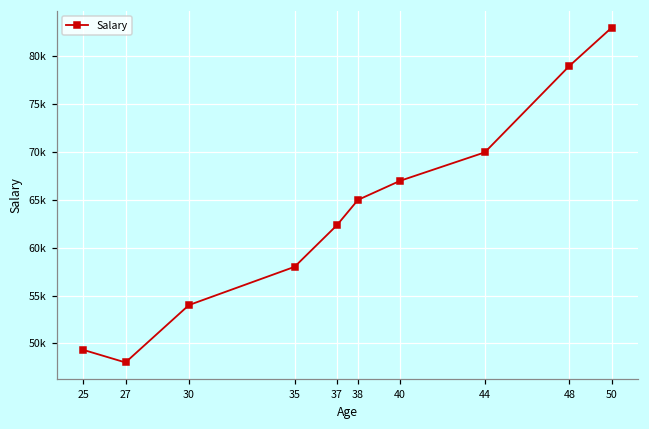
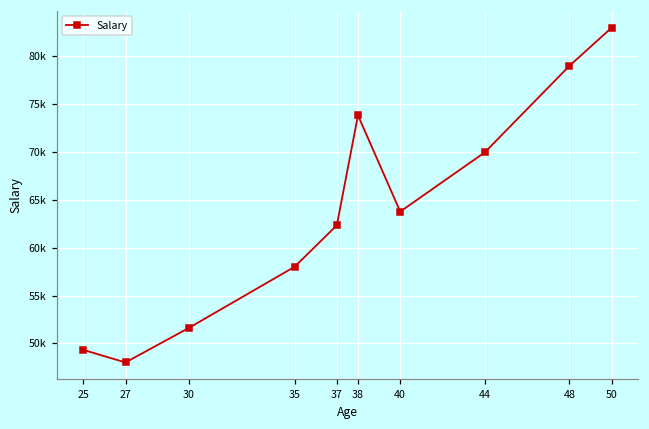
30: 54000 -> 52000
38: 65000 -> 74000
40: 67000 -> 64000
